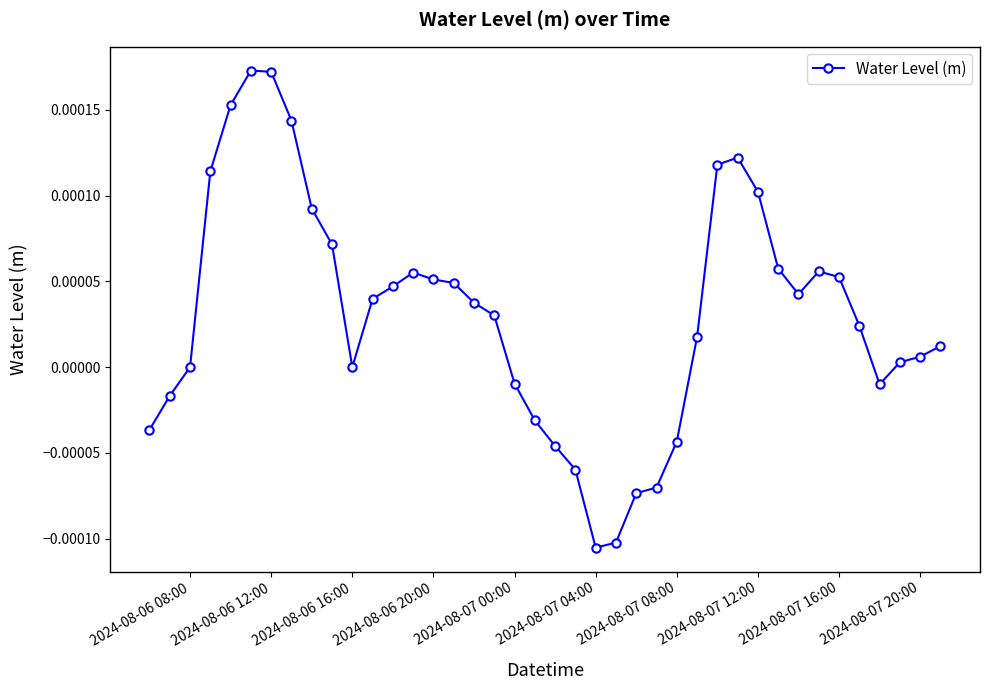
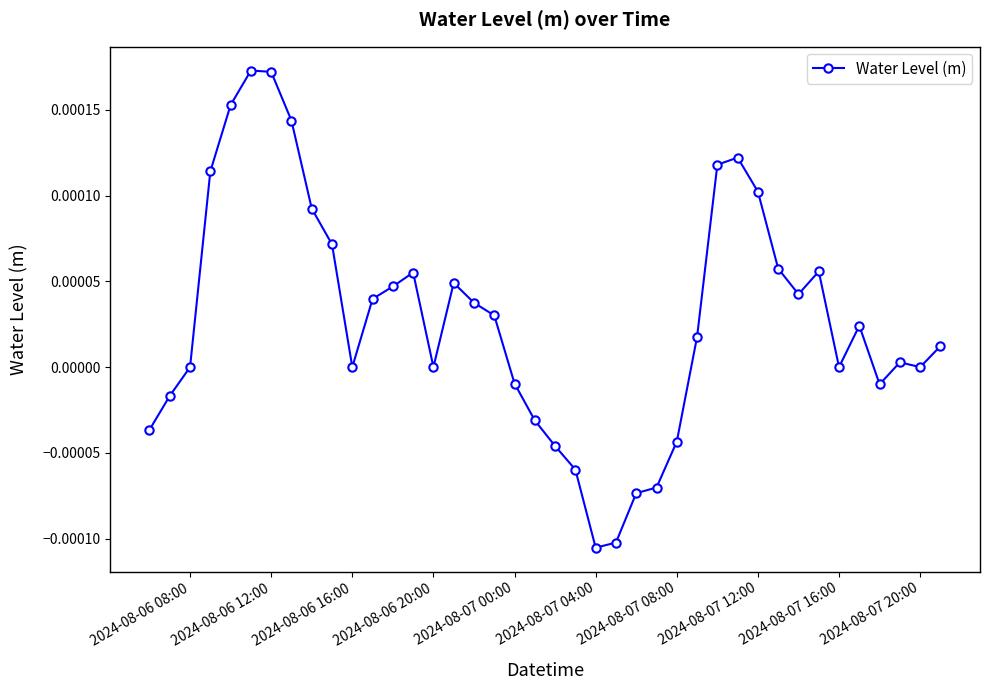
2024-08-06 20:00: 0.0001 -> 0.0000
2024-08-07 16:00: 0.0001 -> 0.0000
2024-08-07 20:00: 0.00001 -> 0.00000
